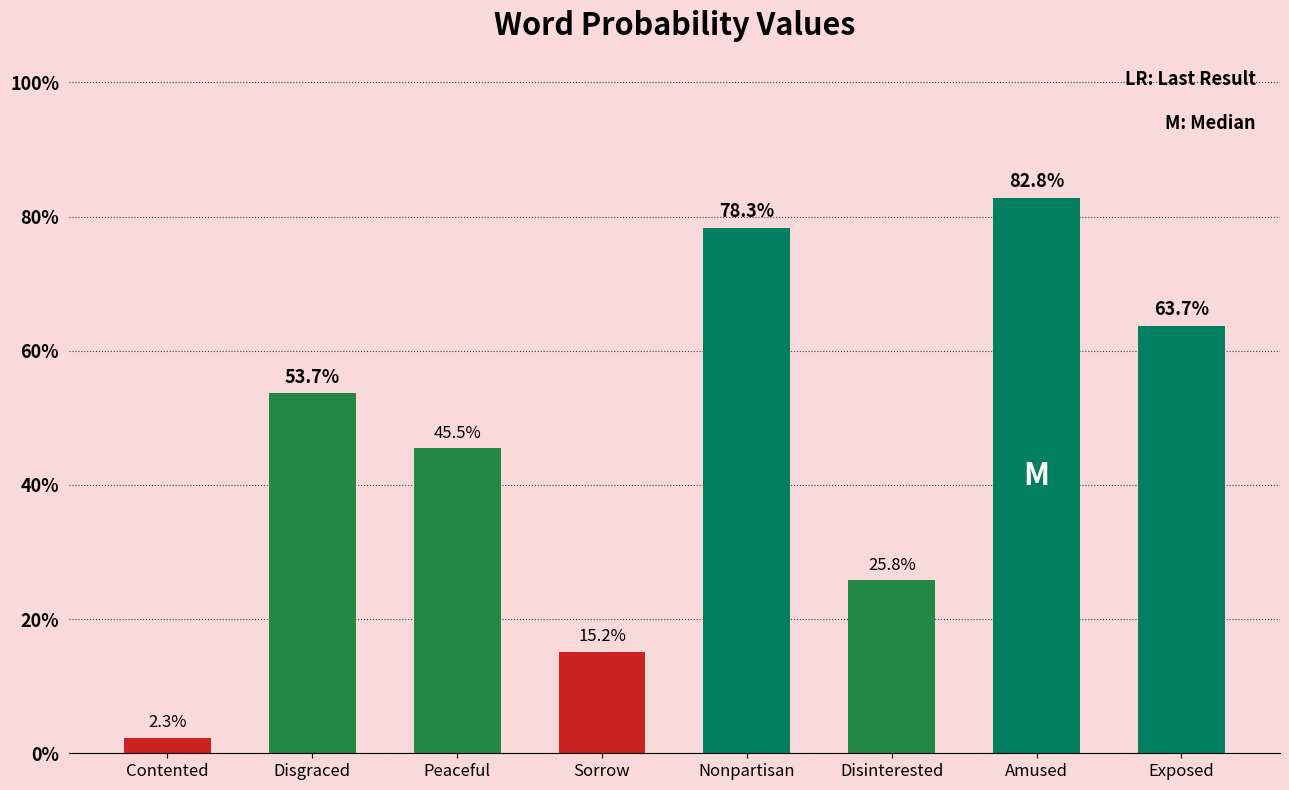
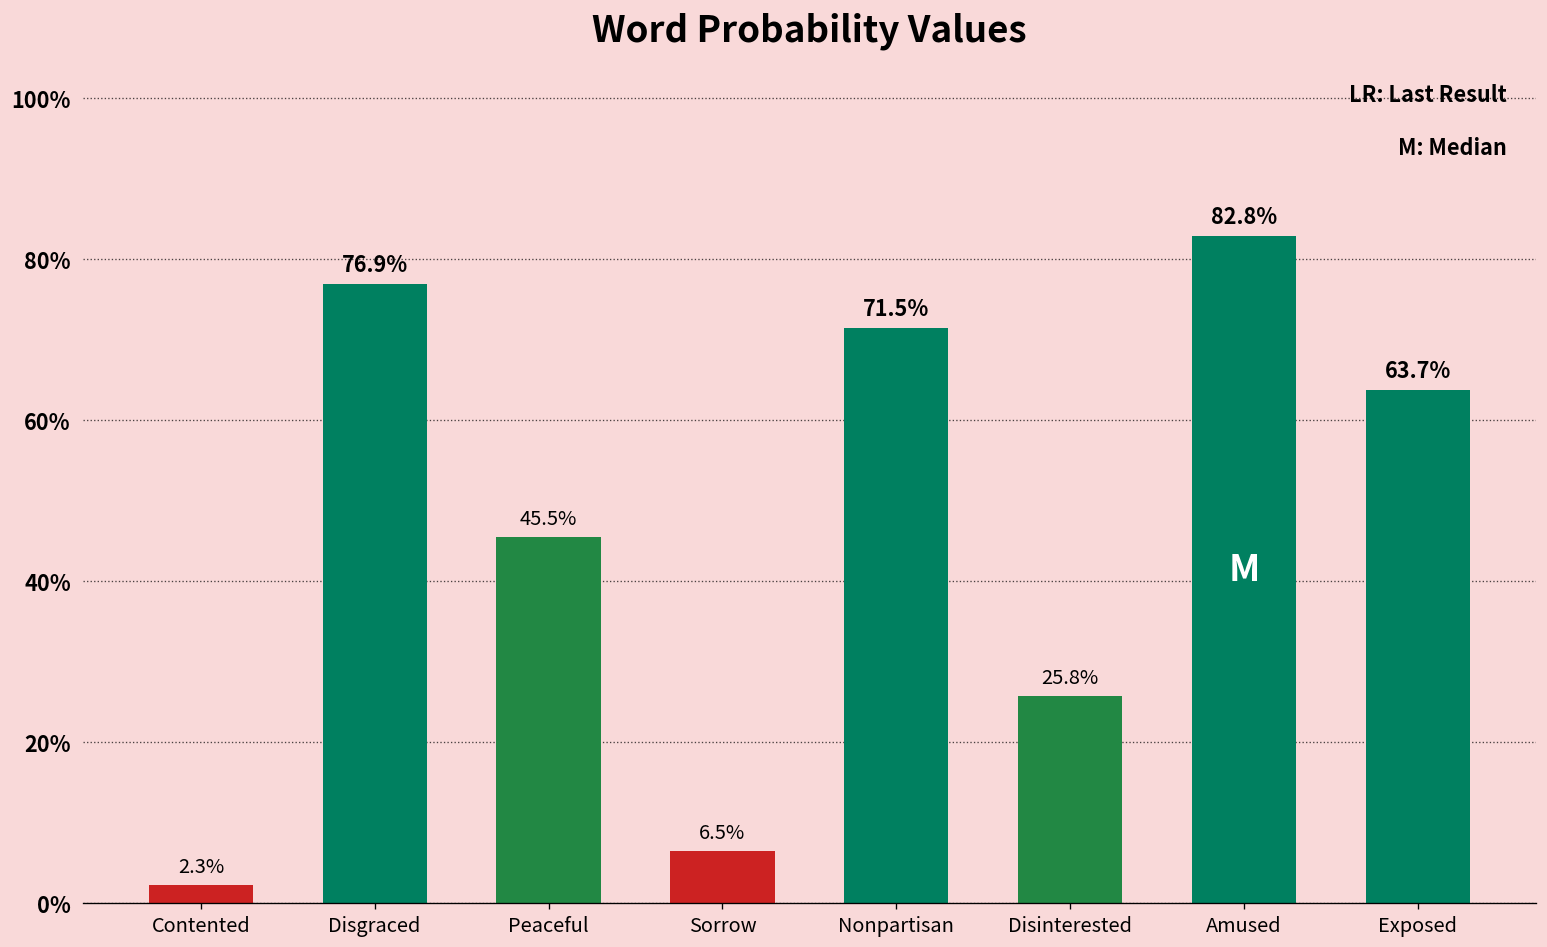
Disgraced: 53.7% -> 76.9%
Sorrow: 15.2% -> 6.5%
Nonpartisan: 78.3% -> 71.5%
